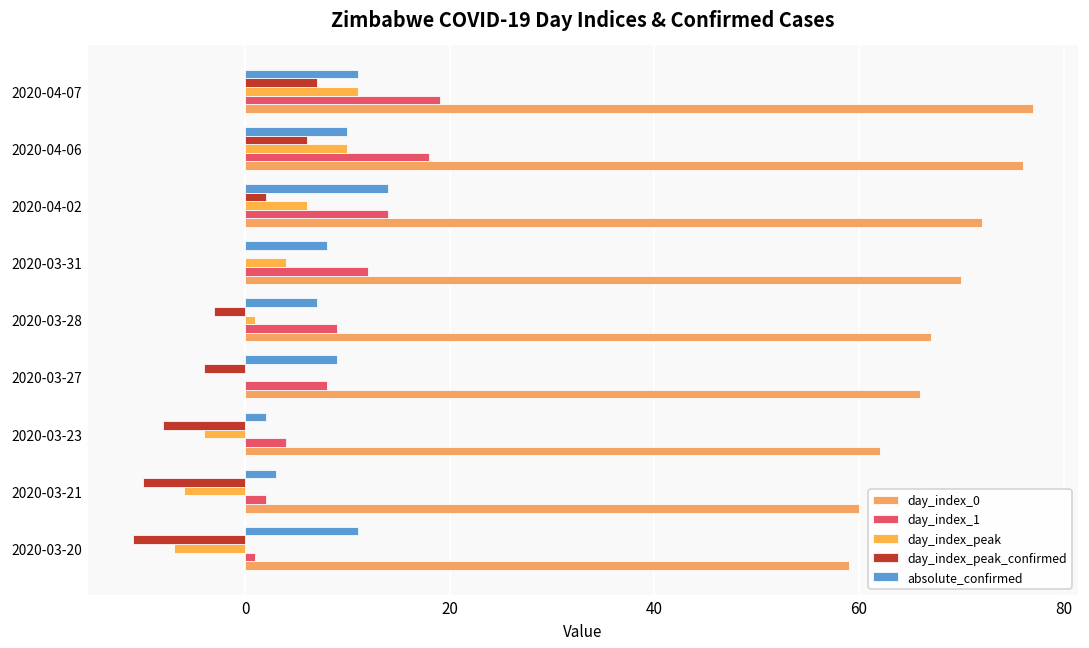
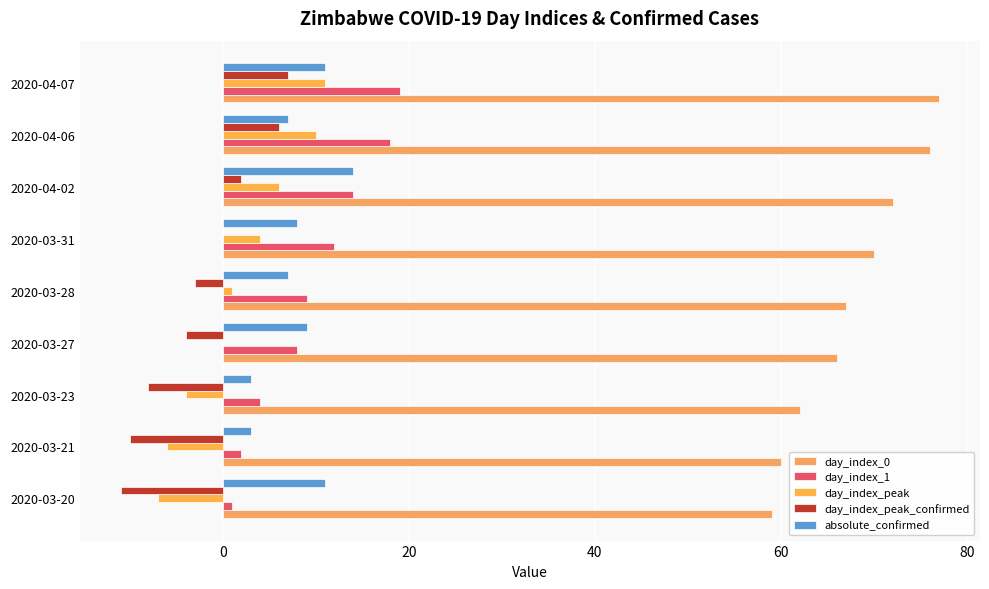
absolute_confirmed, 2020-04-06: 10 -> 7
absolute_confirmed, 2020-03-23: 2 -> 3
